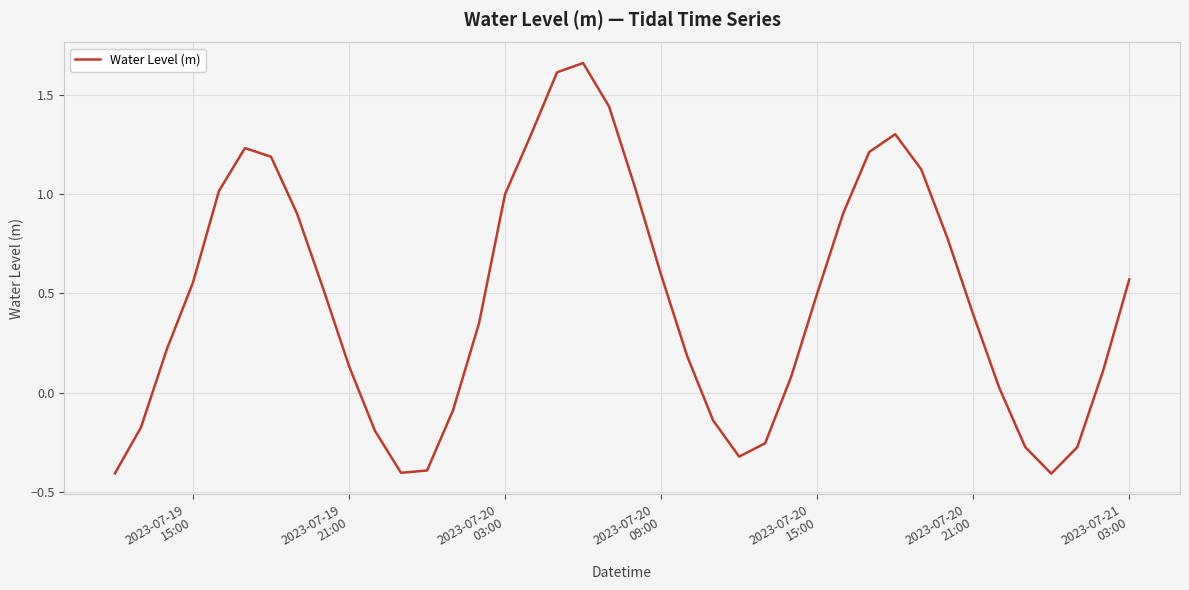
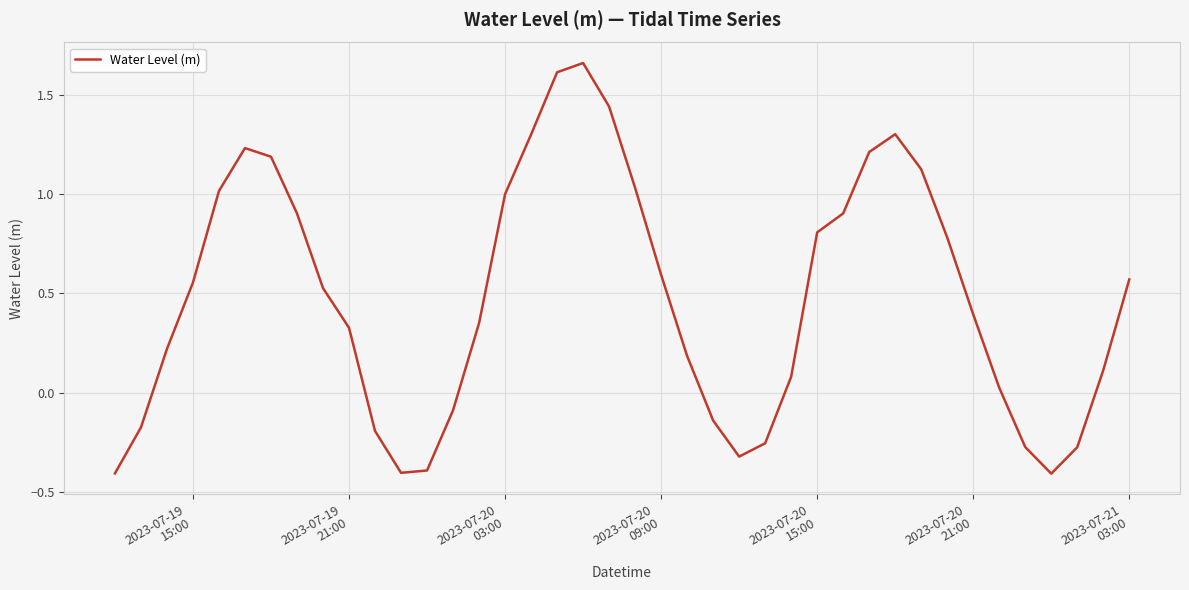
2023-07-19 21:00: 0.13 -> 0.33
2023-07-20 15:00: 0.50 -> 0.81
